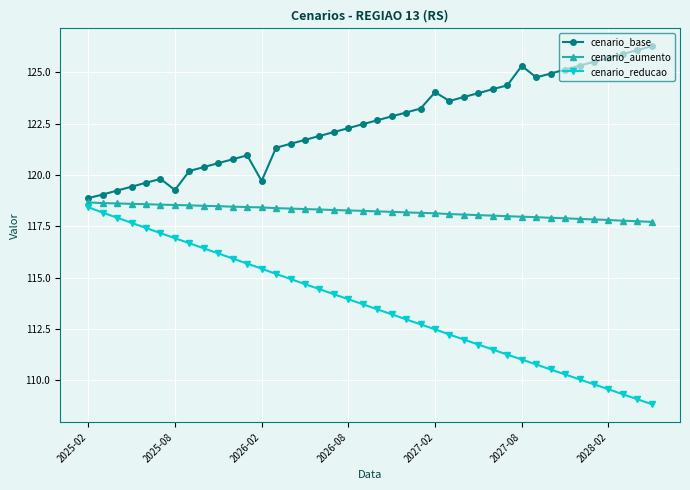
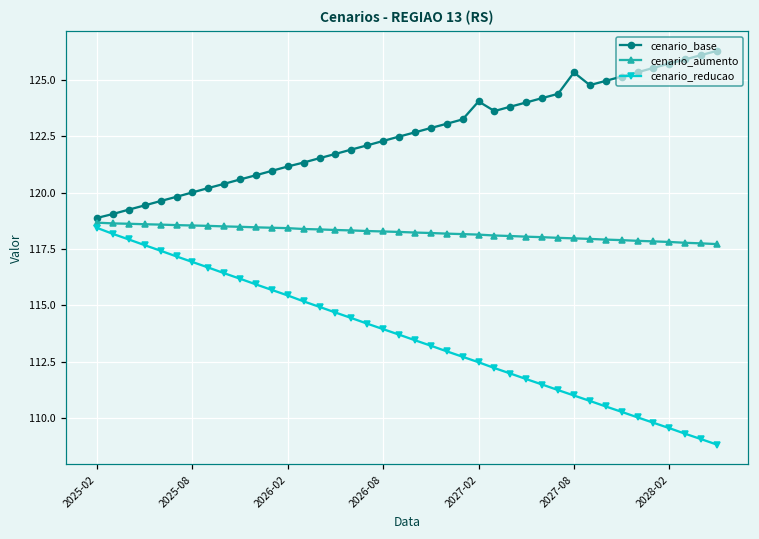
cenario_base, 2025-08: 119.3 -> 120.0
cenario_base, 2026-02: 119.7 -> 121.2
